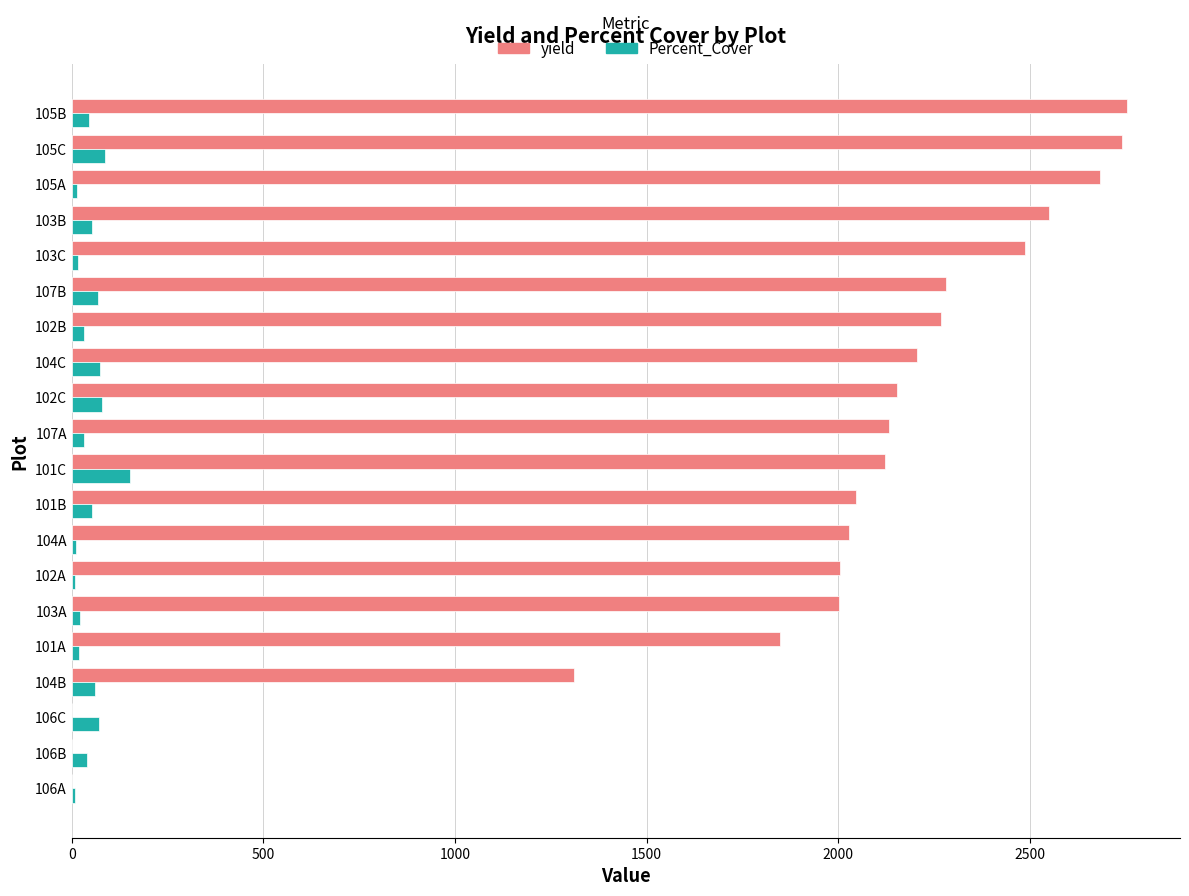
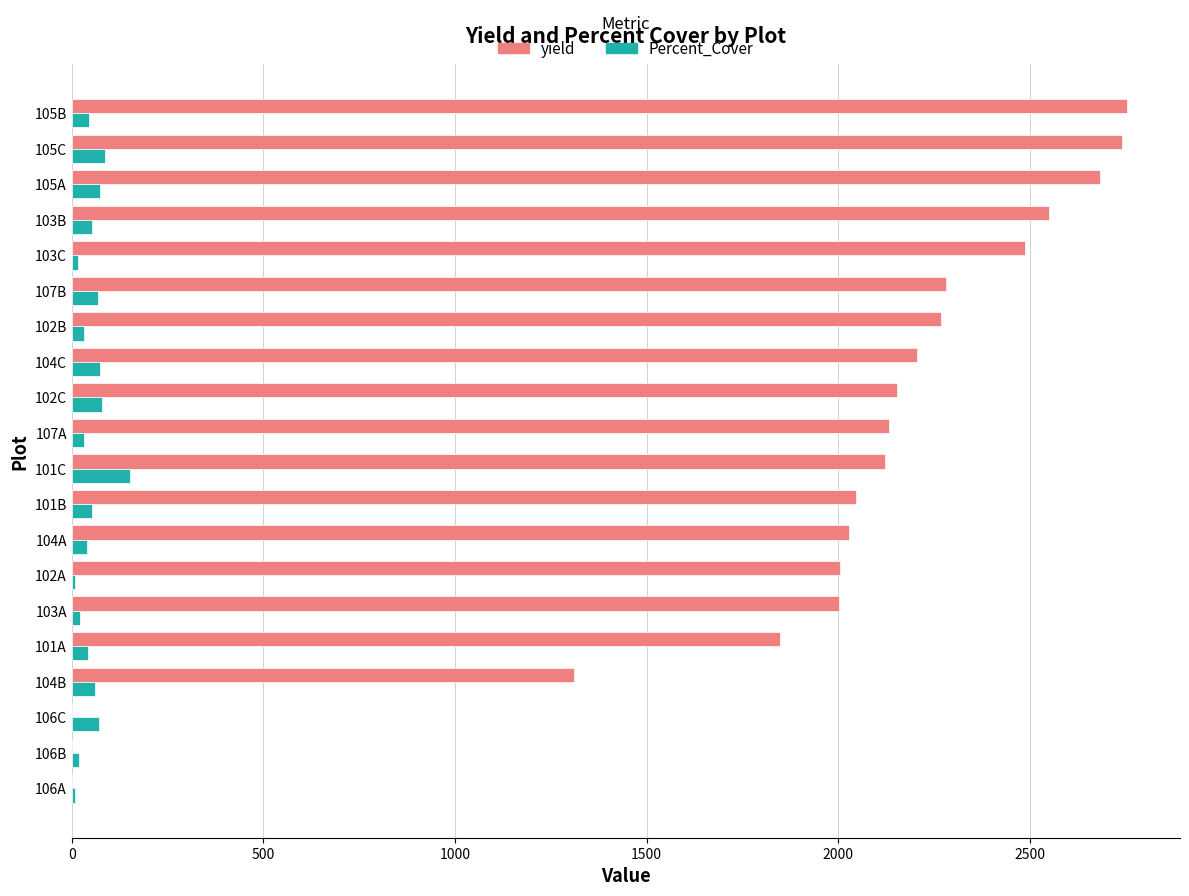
Percent_Cover, 105A: 10 -> 70
Percent_Cover, 104A: 10 -> 40
Percent_Cover, 101A: 20 -> 40
Percent_Cover, 106B: 40 -> 20
